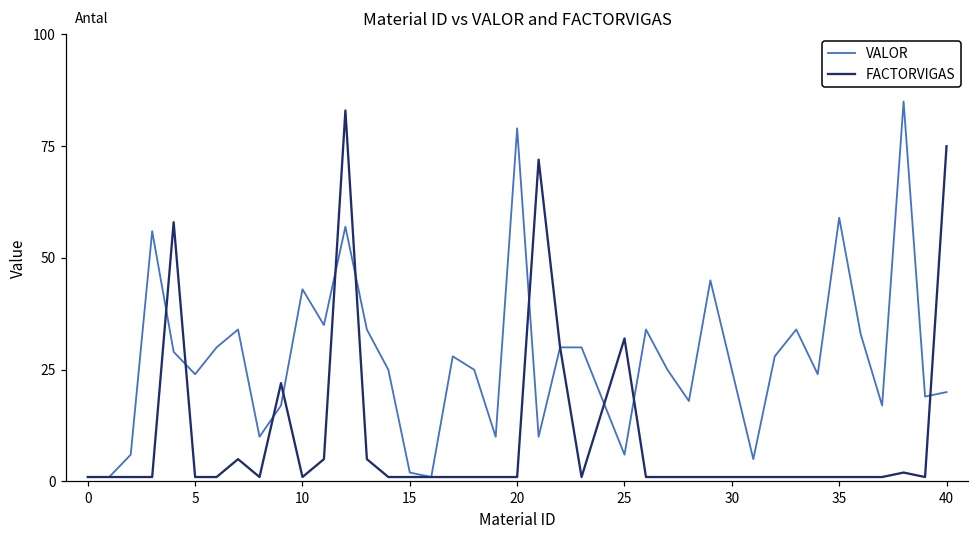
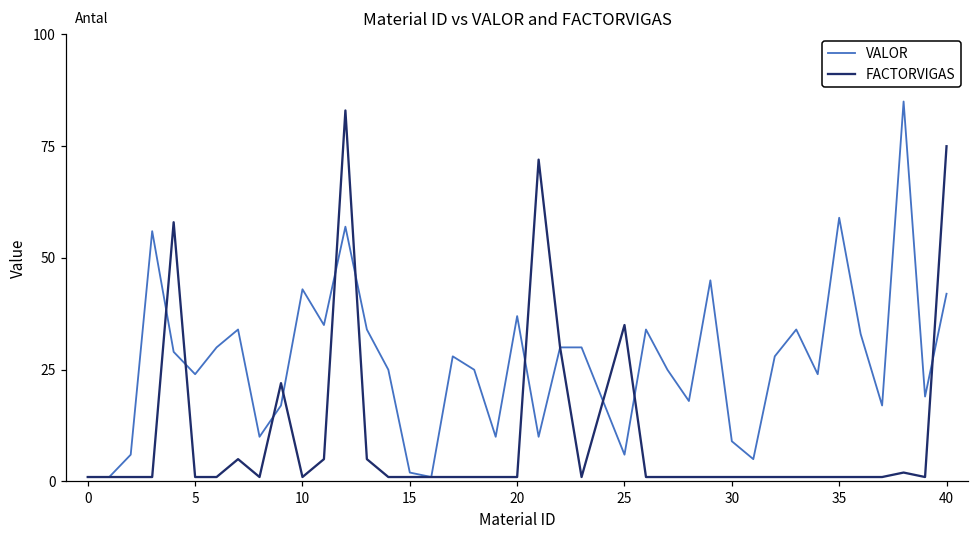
VALOR, 20: 79 -> 37
FACTORVIGAS, 25: 32 -> 35
VALOR, 30: 25 -> 9
VALOR, 40: 20 -> 42
